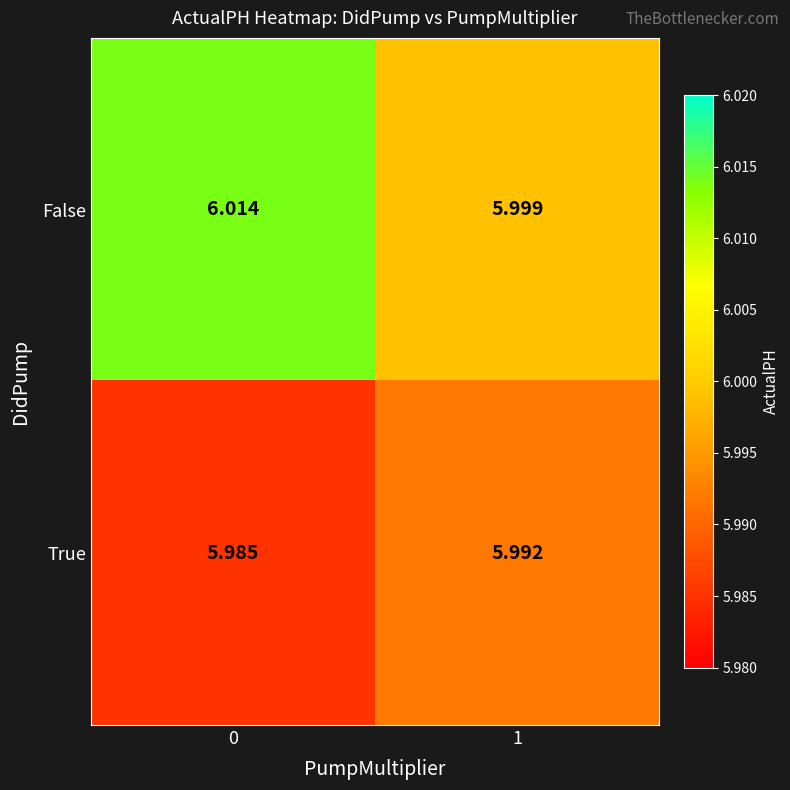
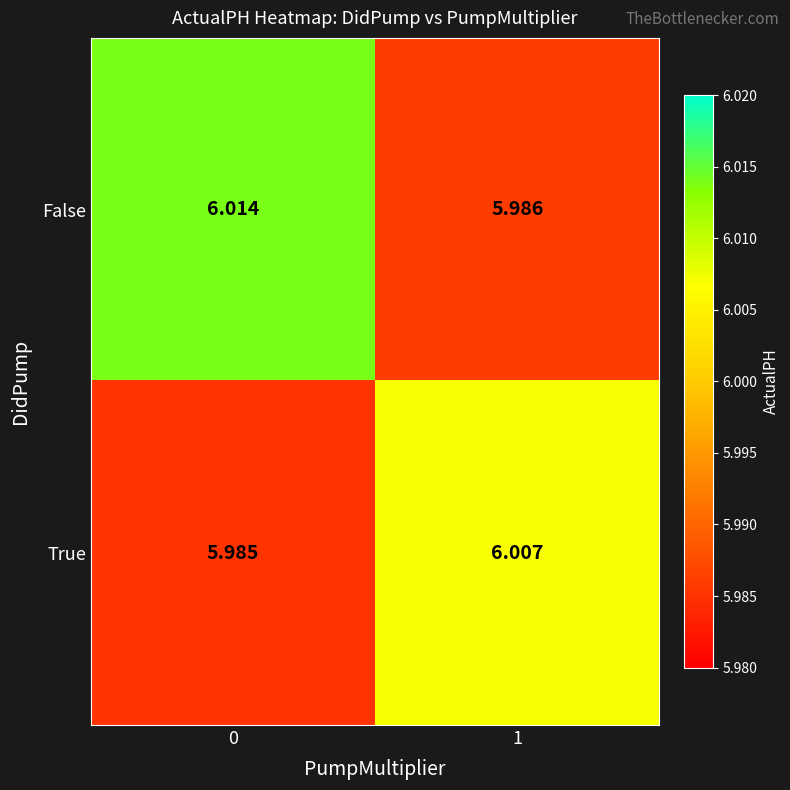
False, 1: 5.999 -> 5.986
True, 1: 5.992 -> 6.007
